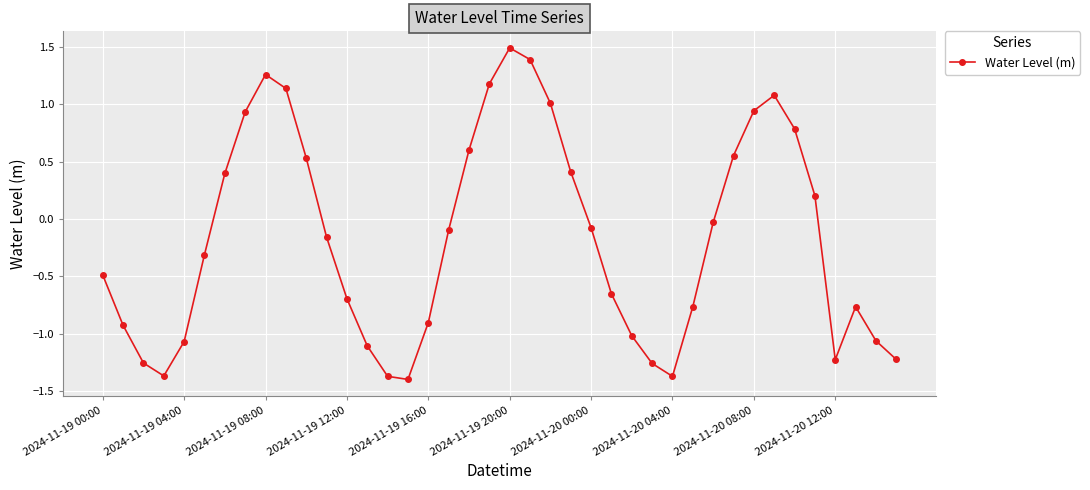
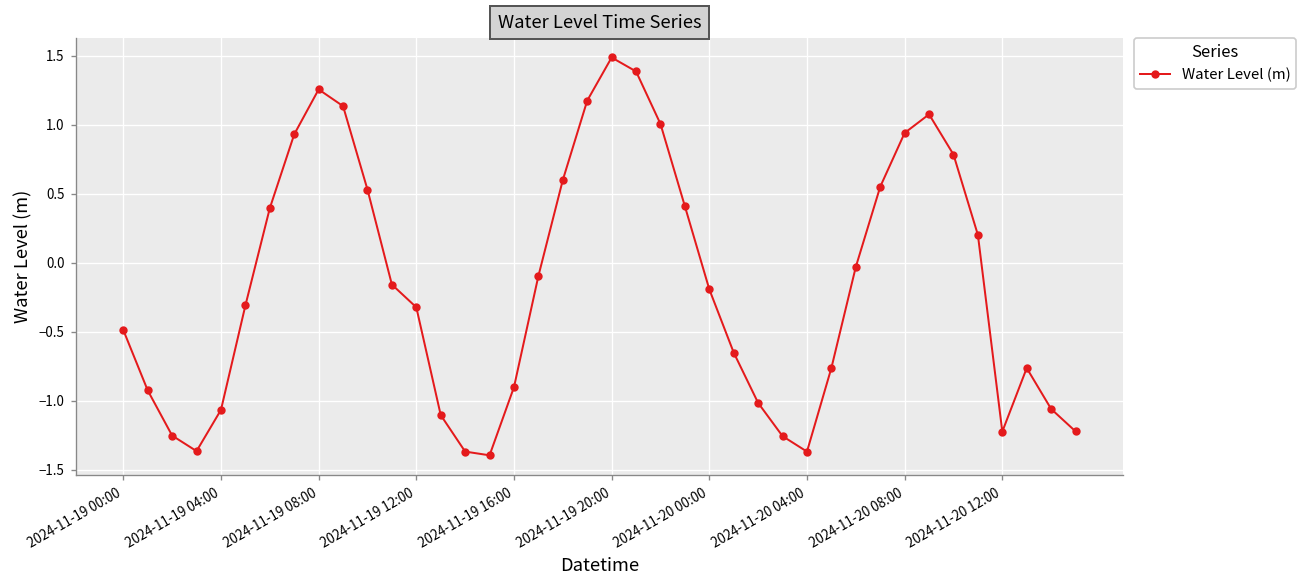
2024-11-19 12:00: -0.69 -> -0.32
2024-11-20 00:00: -0.08 -> -0.19
